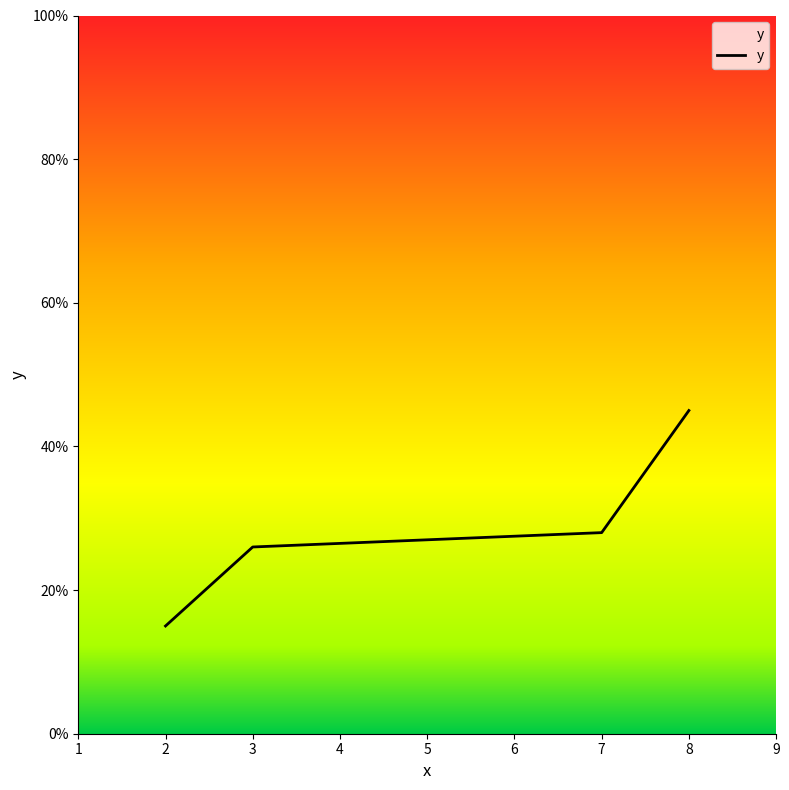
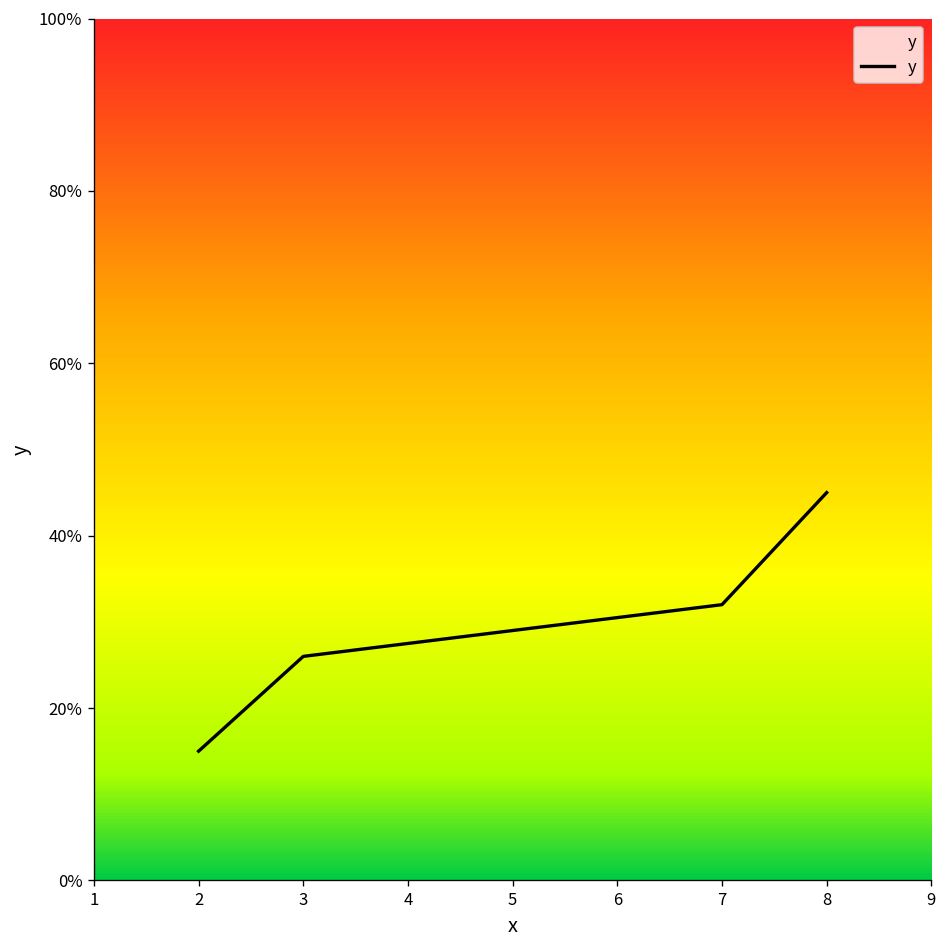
7: 28% -> 32%
